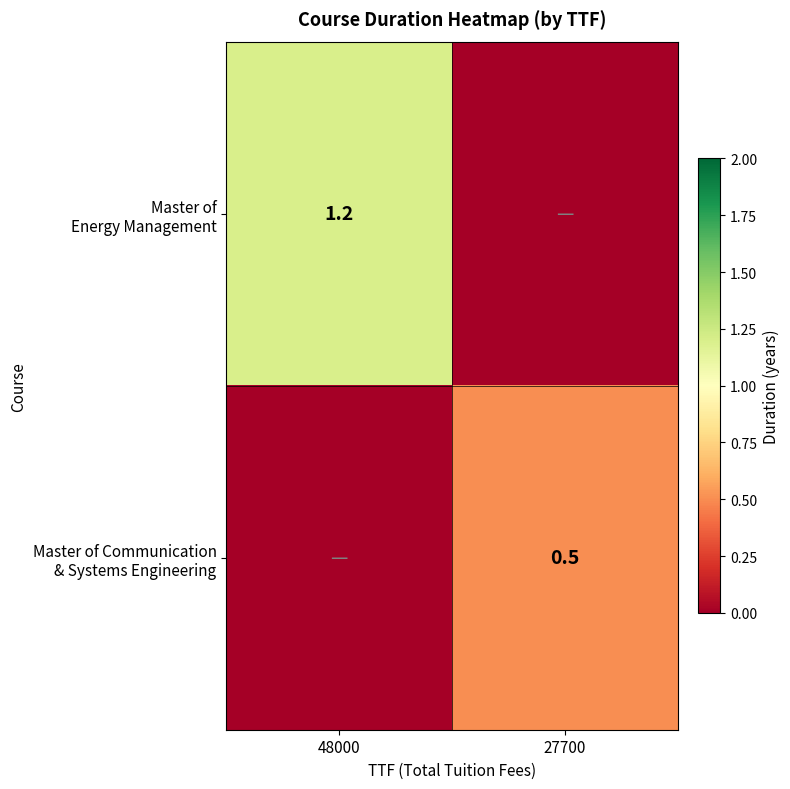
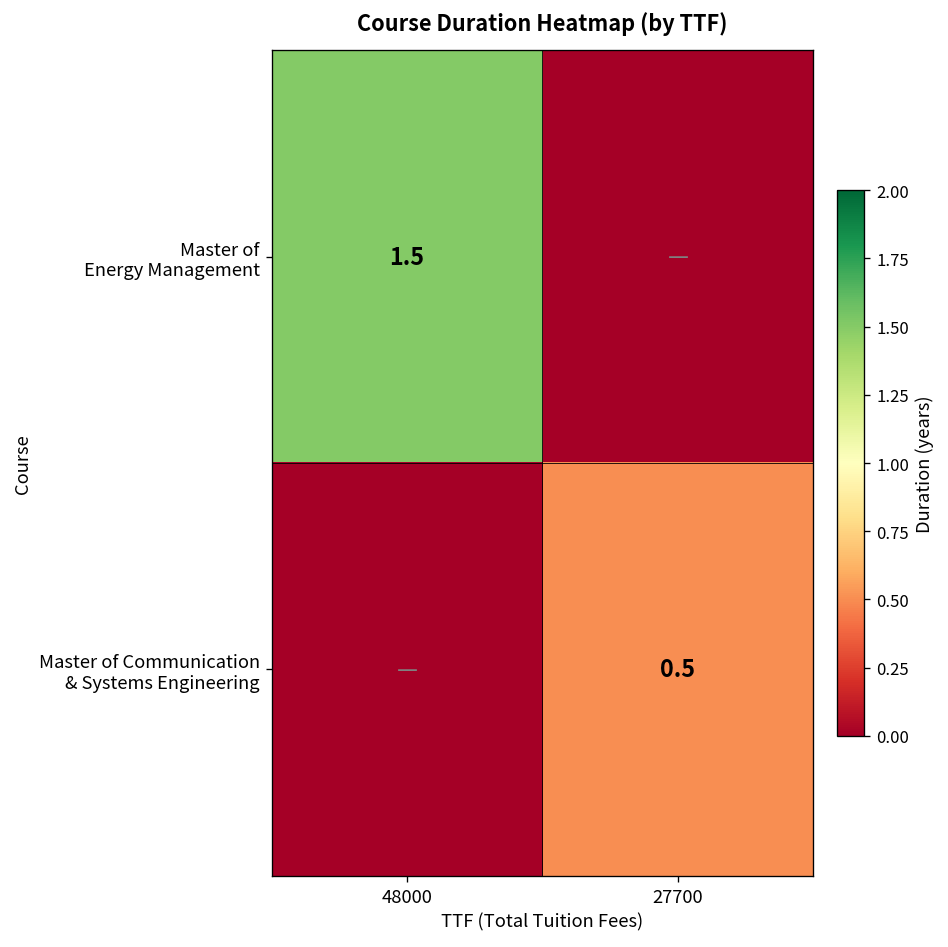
Master of Energy Management, 48000: 1.2 -> 1.5
